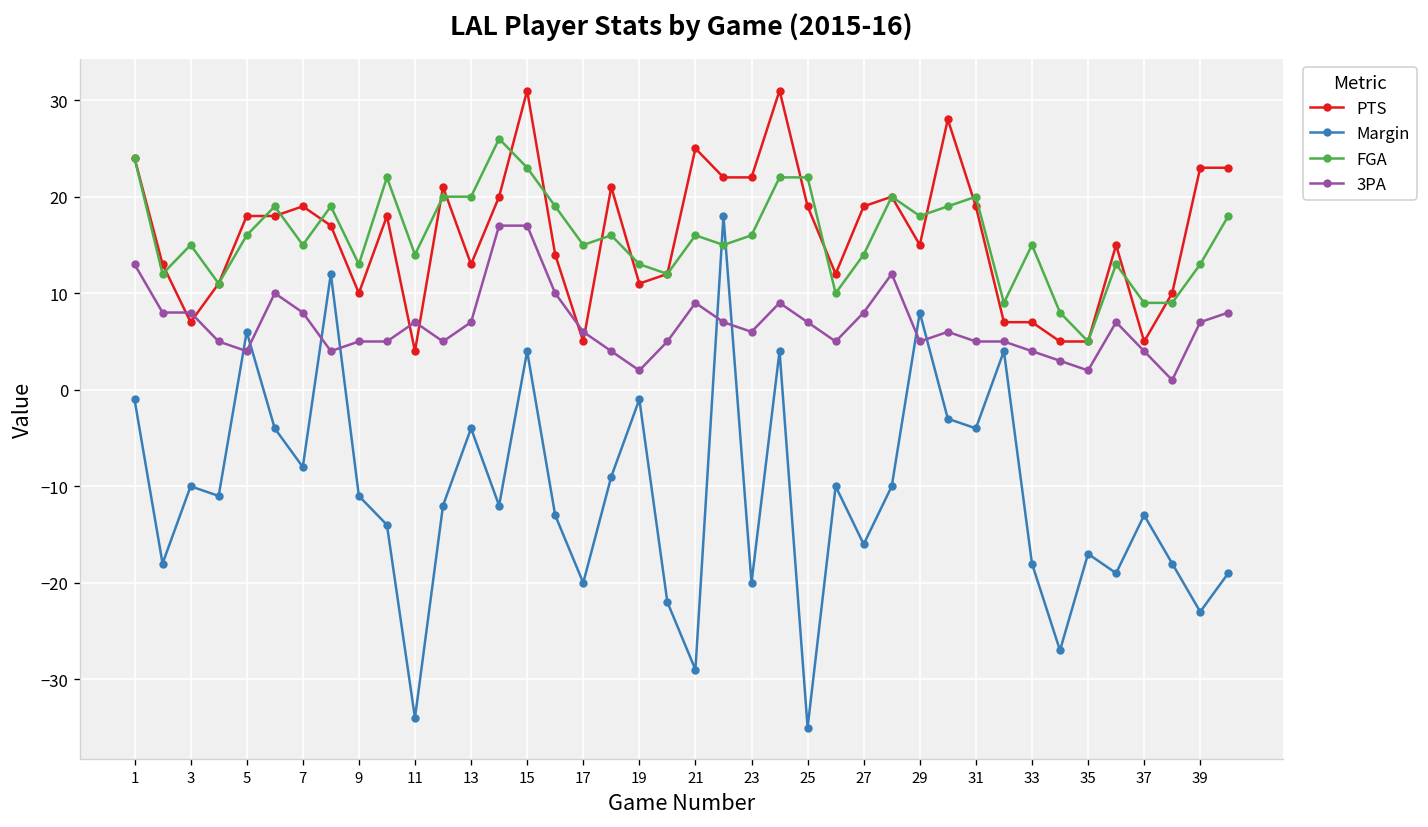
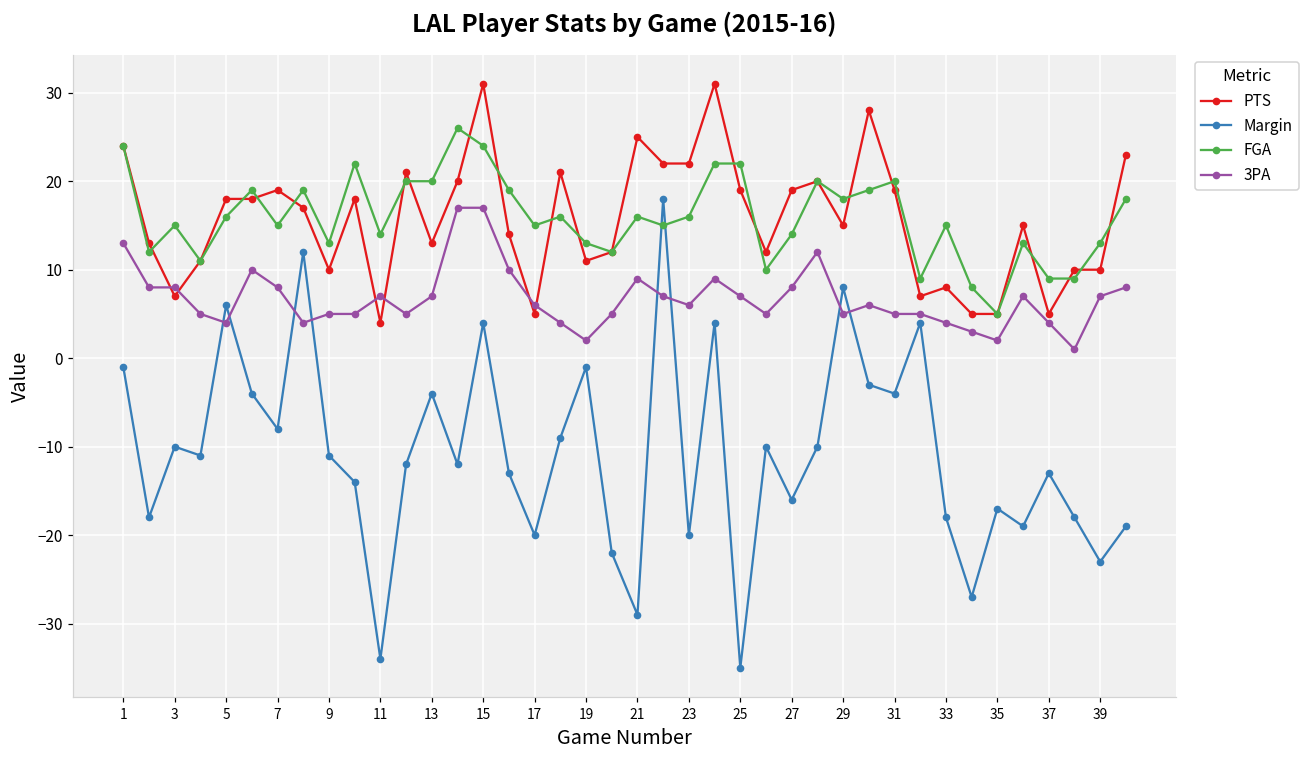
FGA, 15: 23 -> 24
PTS, 33: 7 -> 8
PTS, 39: 23 -> 10
